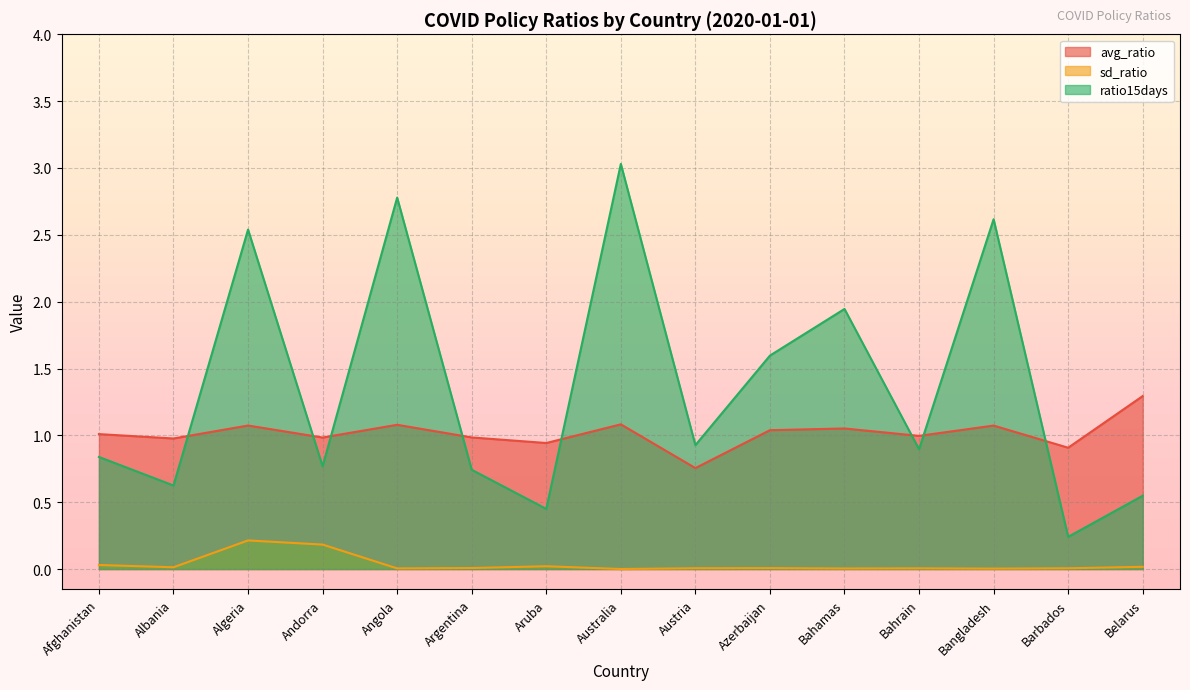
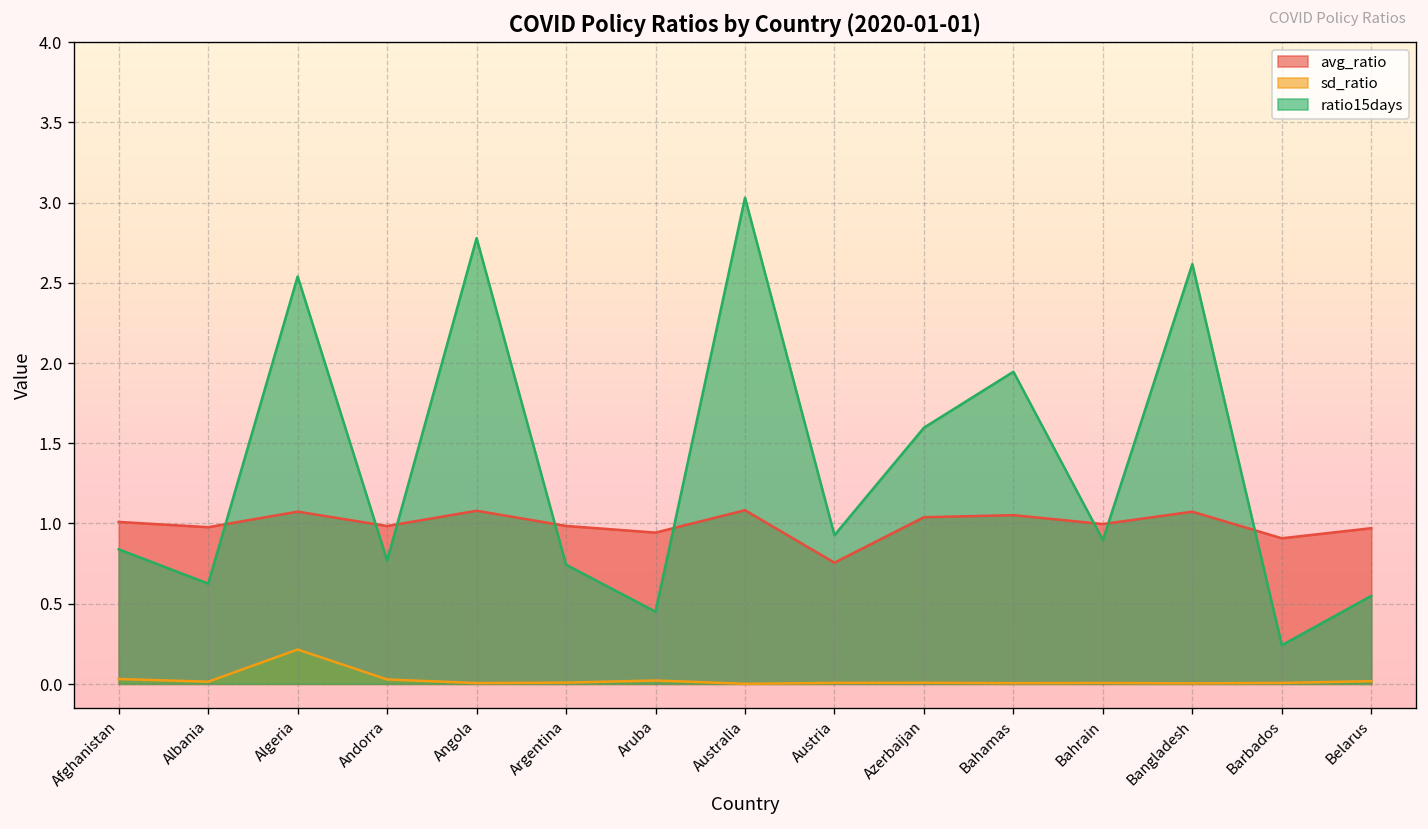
sd_ratio, Andorra: 0.18 -> 0.03
avg_ratio, Belarus: 1.29 -> 0.97
